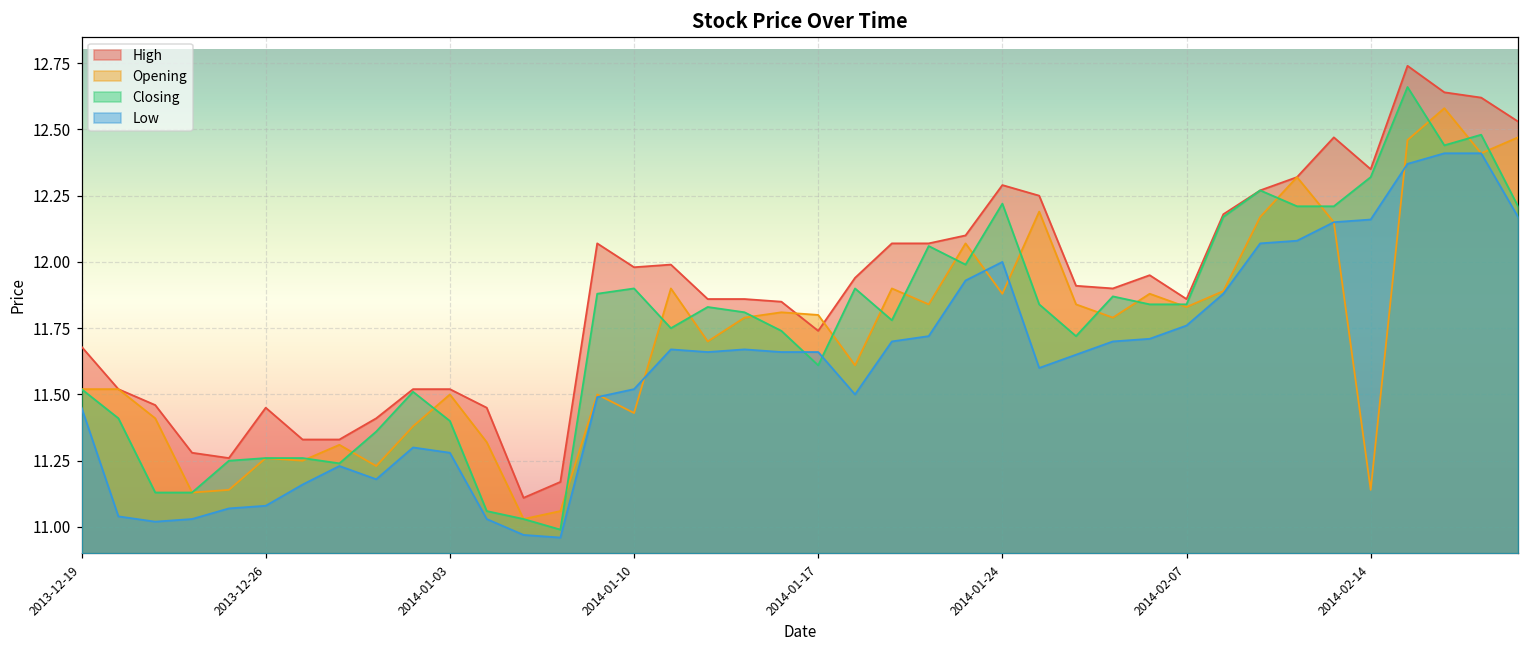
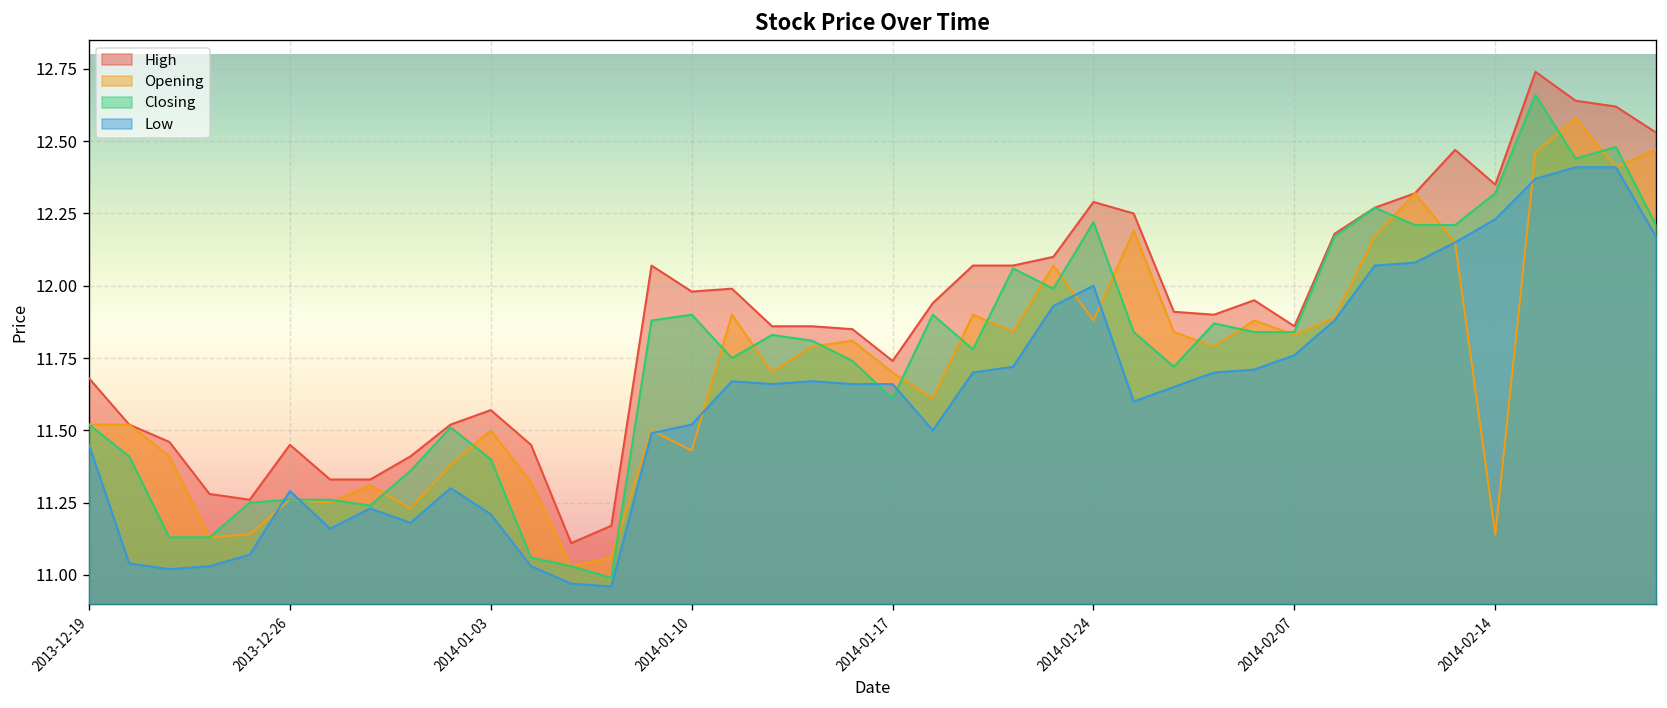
Low, 2013-12-26: 11.08 -> 11.29
High, 2014-01-03: 11.52 -> 11.57
Low, 2014-01-03: 11.28 -> 11.21
Opening, 2014-01-17: 11.8 -> 11.7
Low, 2014-02-14: 12.16 -> 12.23
